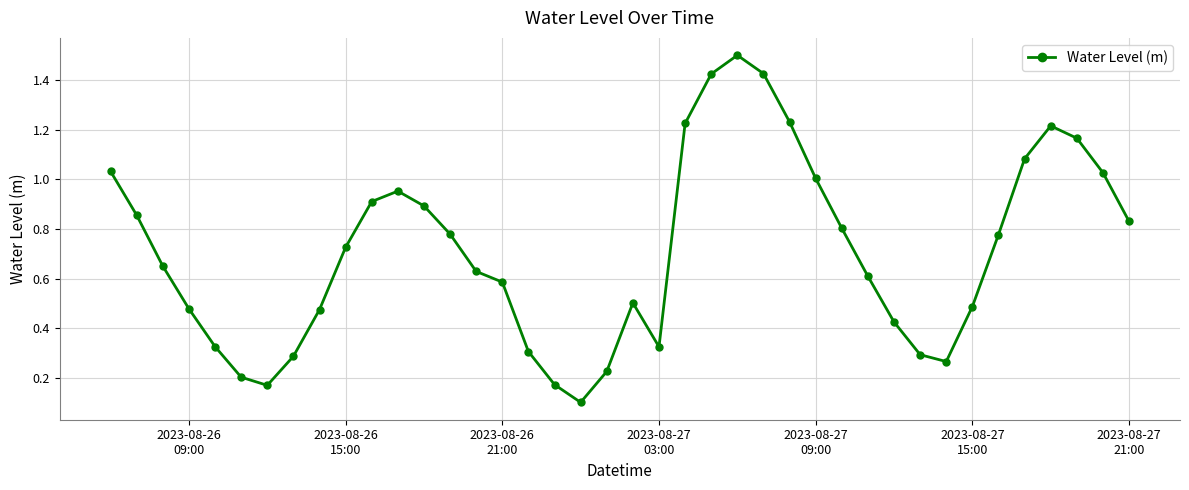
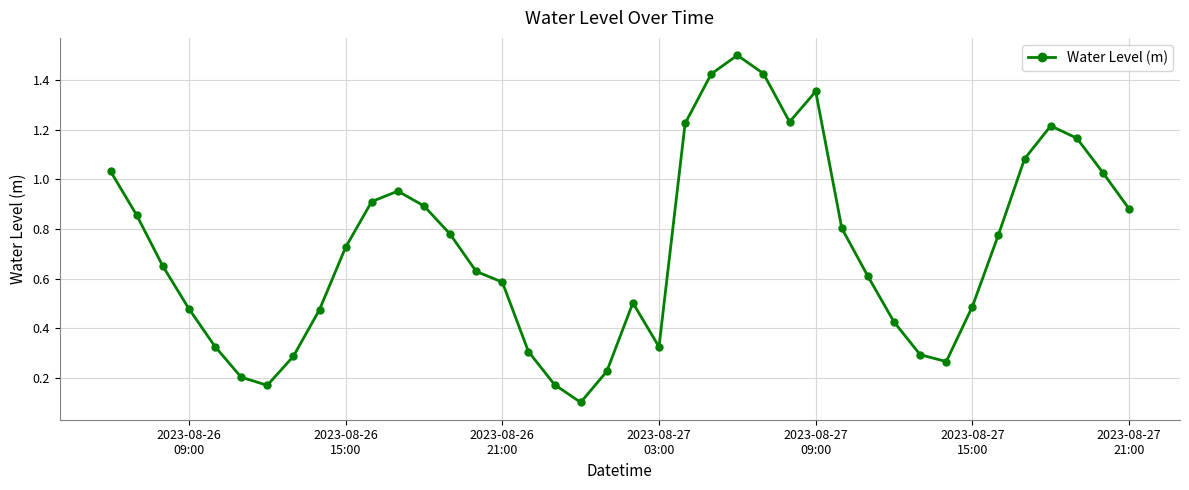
2023-08-27 09:00: 1.00 -> 1.35
2023-08-27 21:00: 0.83 -> 0.88
